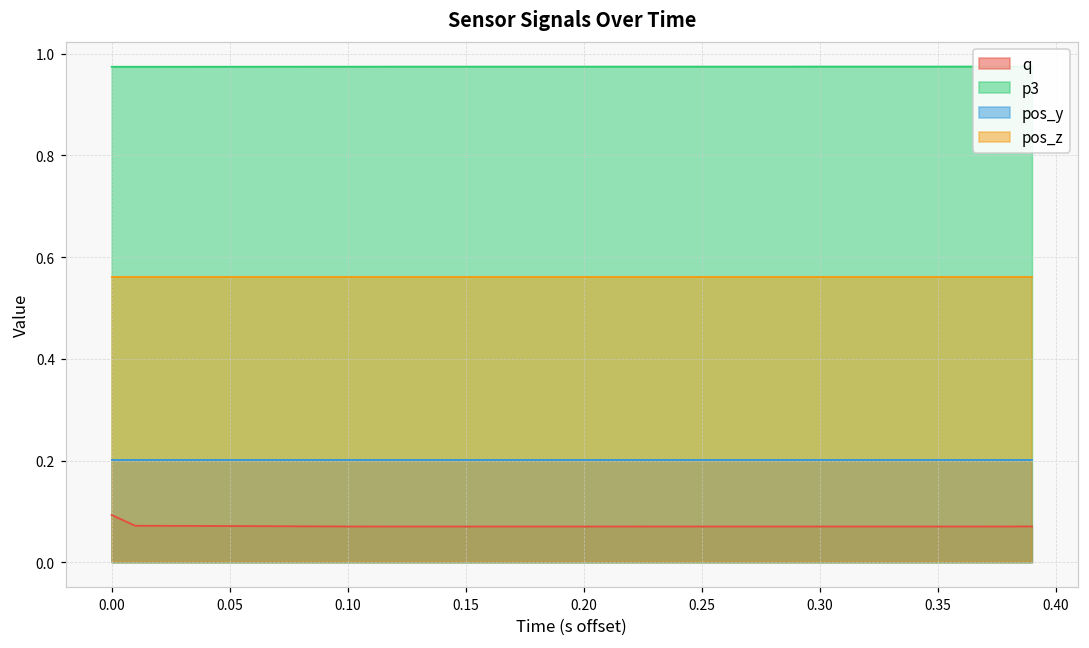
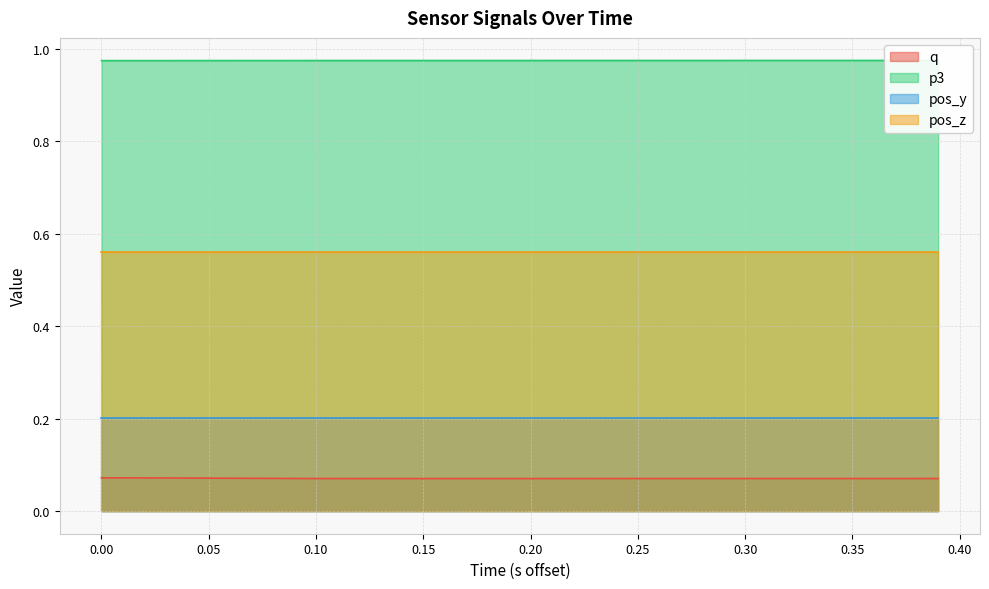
q, 0.00: 0.09 -> 0.07
